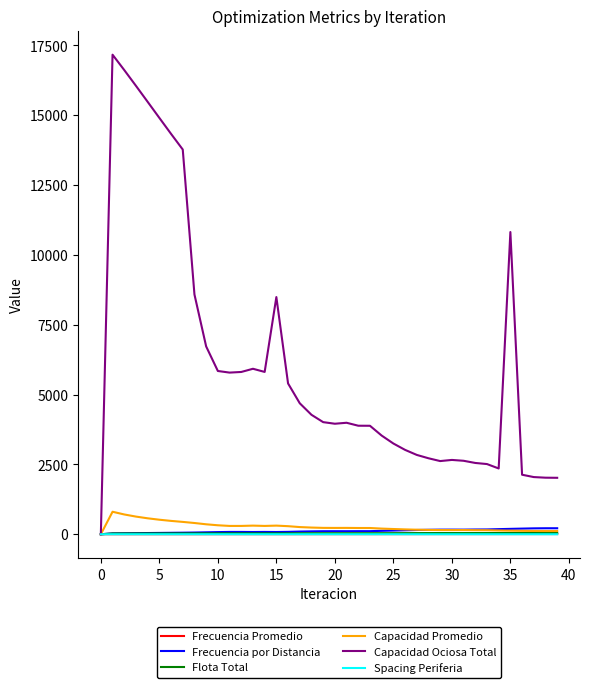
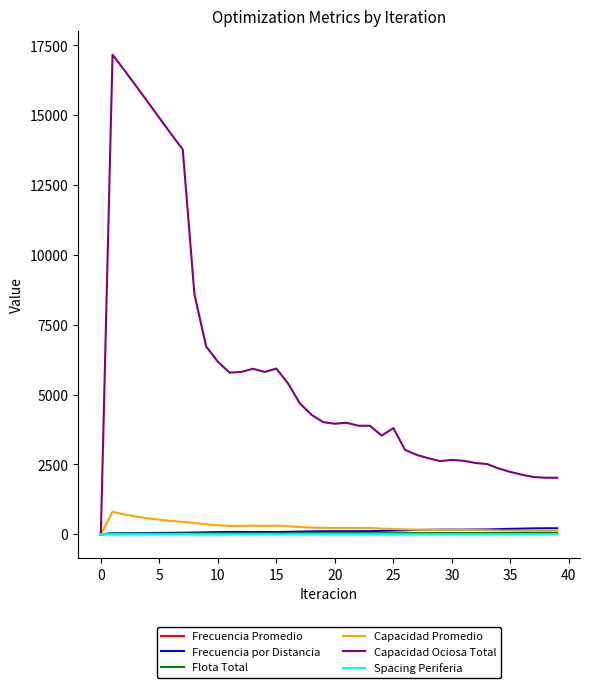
Capacidad Ociosa Total, 10: 5800 -> 6200
Capacidad Ociosa Total, 15: 8500 -> 5900
Capacidad Ociosa Total, 25: 3200 -> 3800
Capacidad Ociosa Total, 35: 10800 -> 2200
